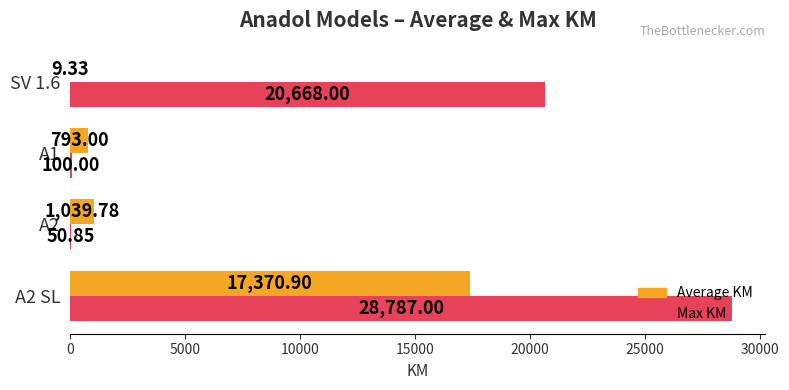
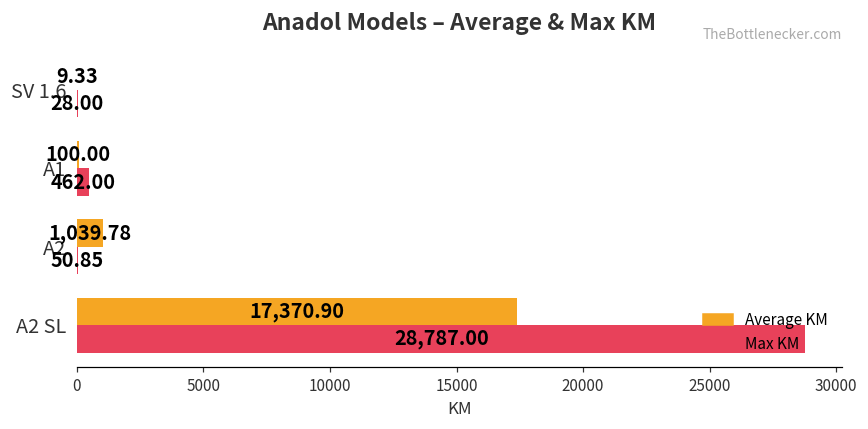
Max KM, SV 1.6: 20,668.00 -> 28.00
Average KM, A1: 793.00 -> 100.00
Max KM, A1: 100.00 -> 462.00
